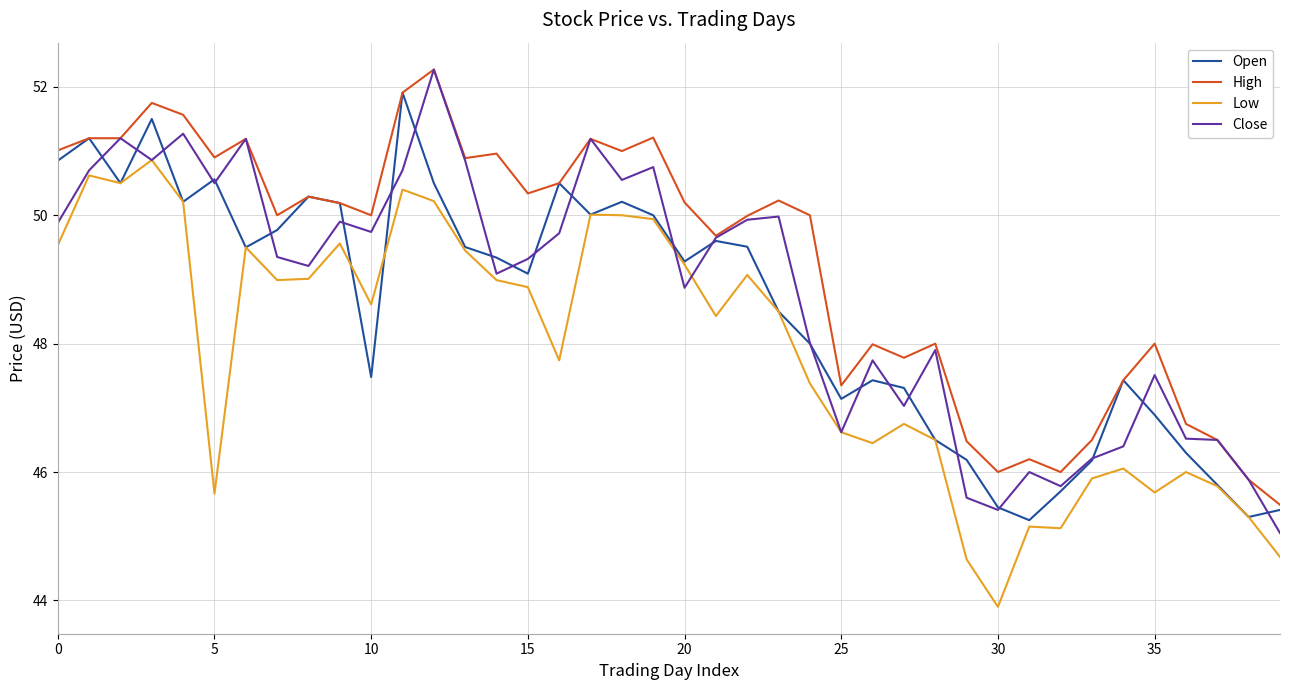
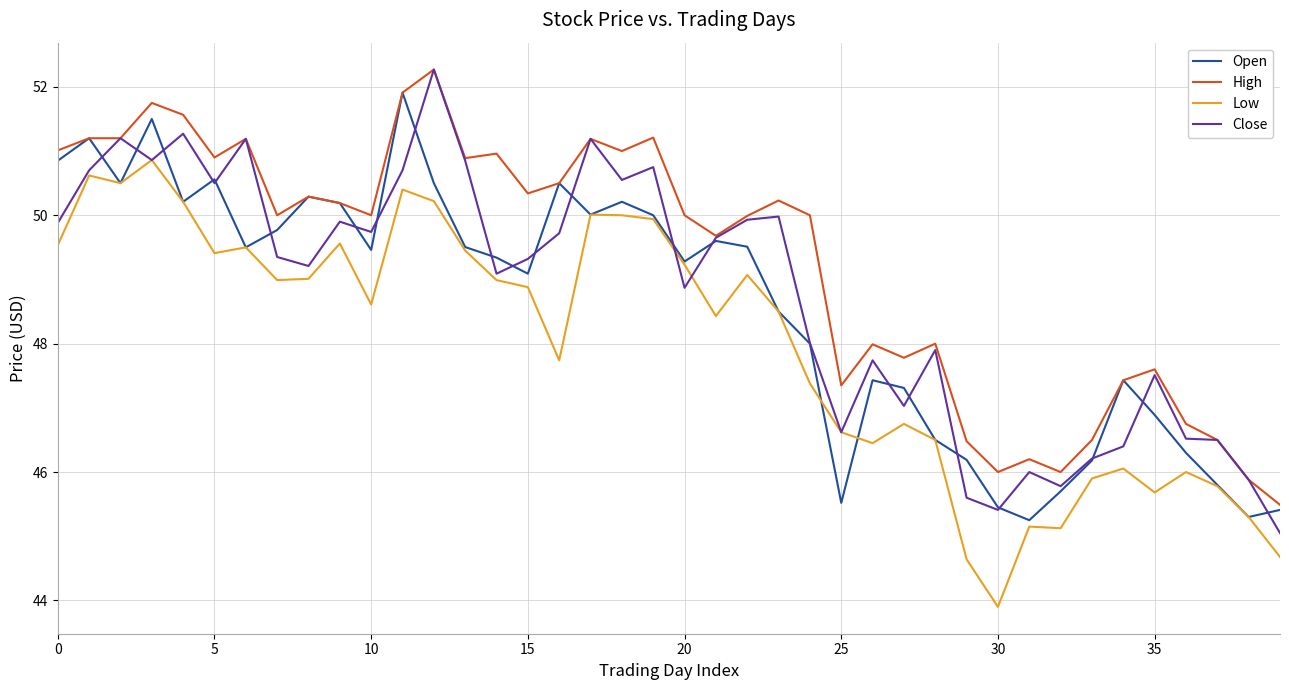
Low, 5: 45.7 -> 49.4
Open, 10: 47.5 -> 49.5
High, 20: 50.2 -> 50.0
Open, 25: 47.1 -> 45.5
High, 35: 48.0 -> 47.6
